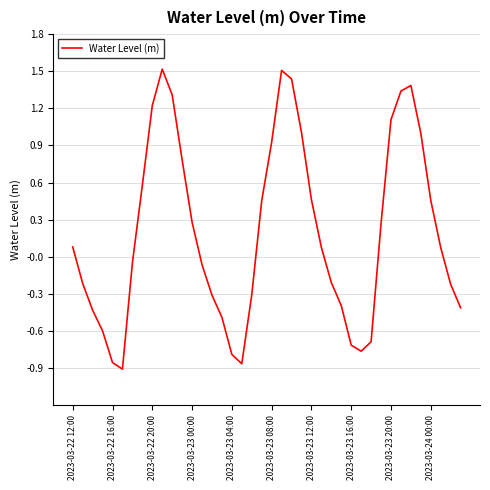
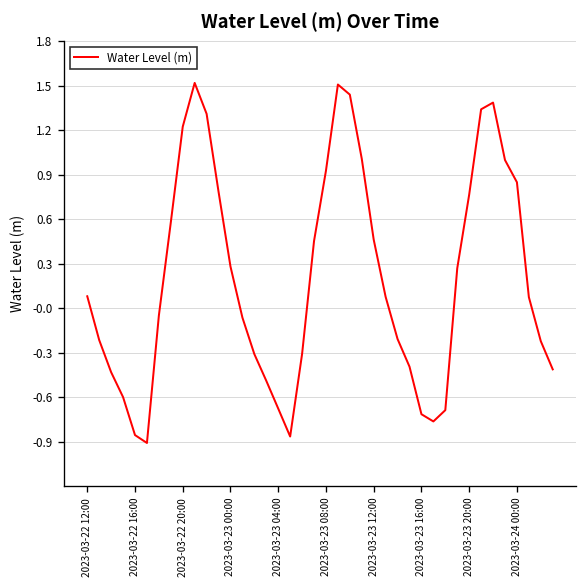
2023-03-23 04:00: -0.79 -> -0.68
2023-03-23 20:00: 1.11 -> 0.76
2023-03-24 00:00: 0.46 -> 0.85
